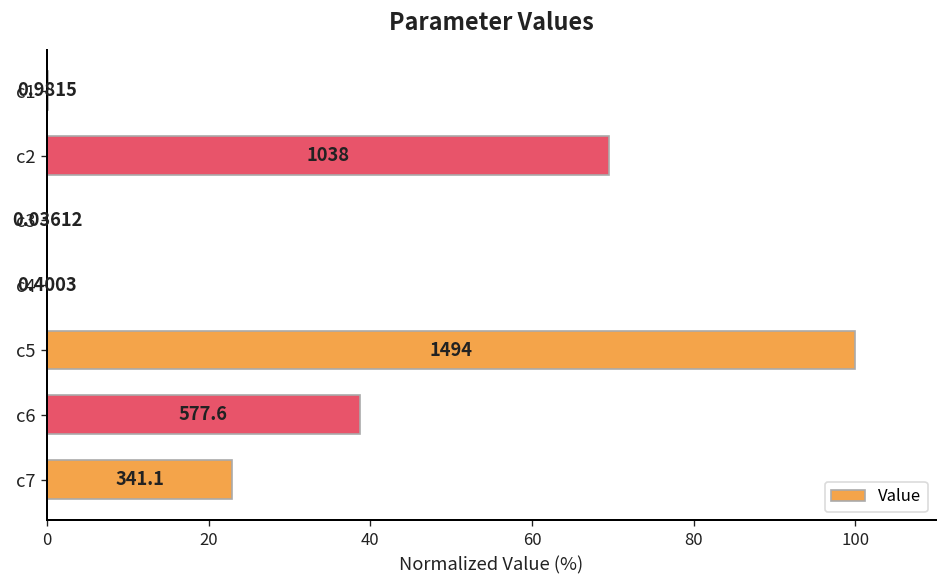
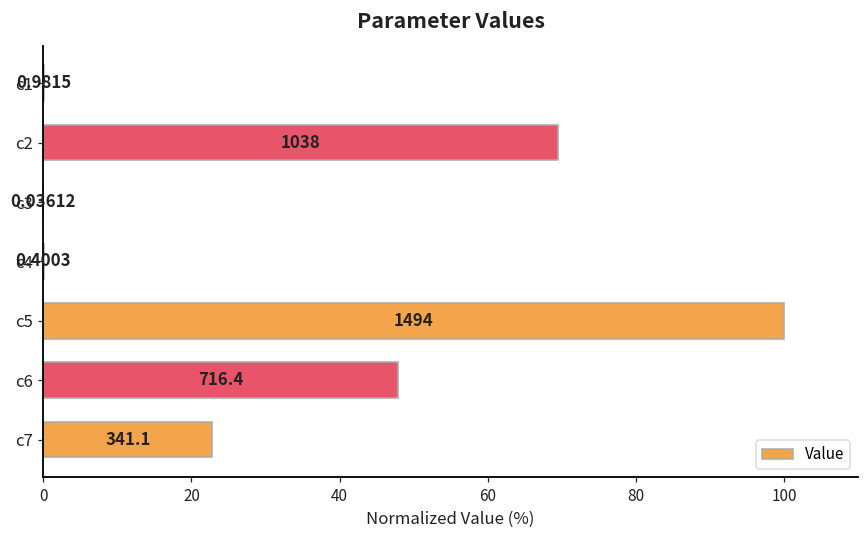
c6: 577.6 -> 716.4
